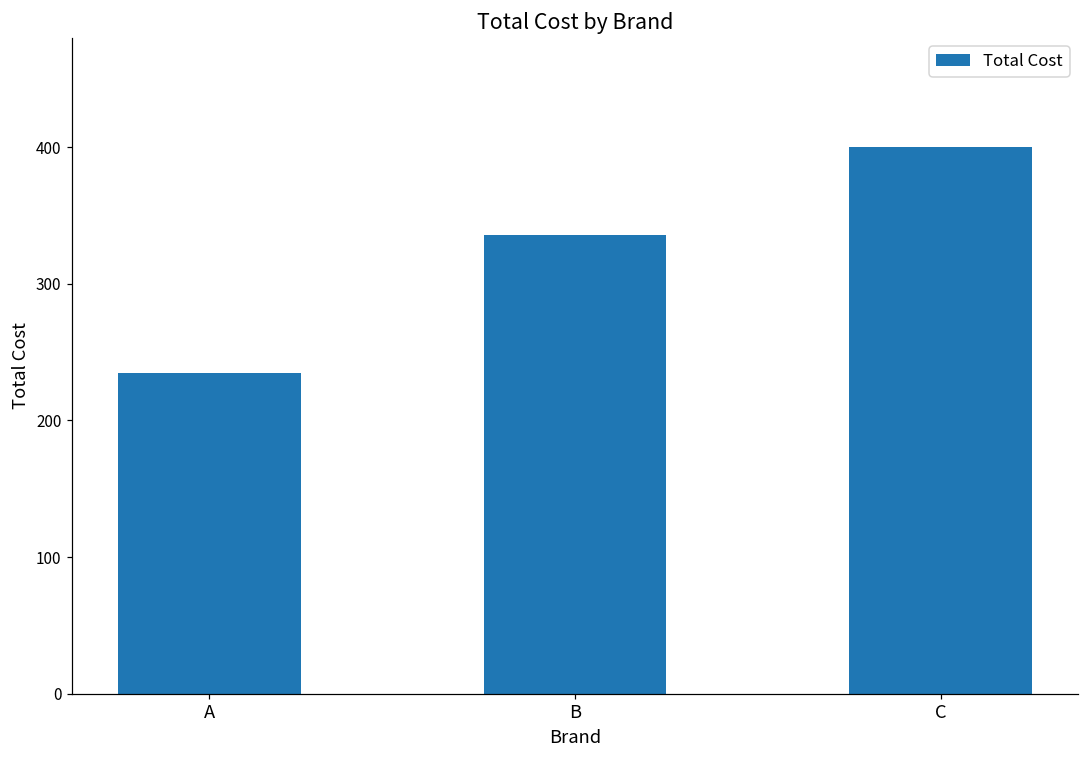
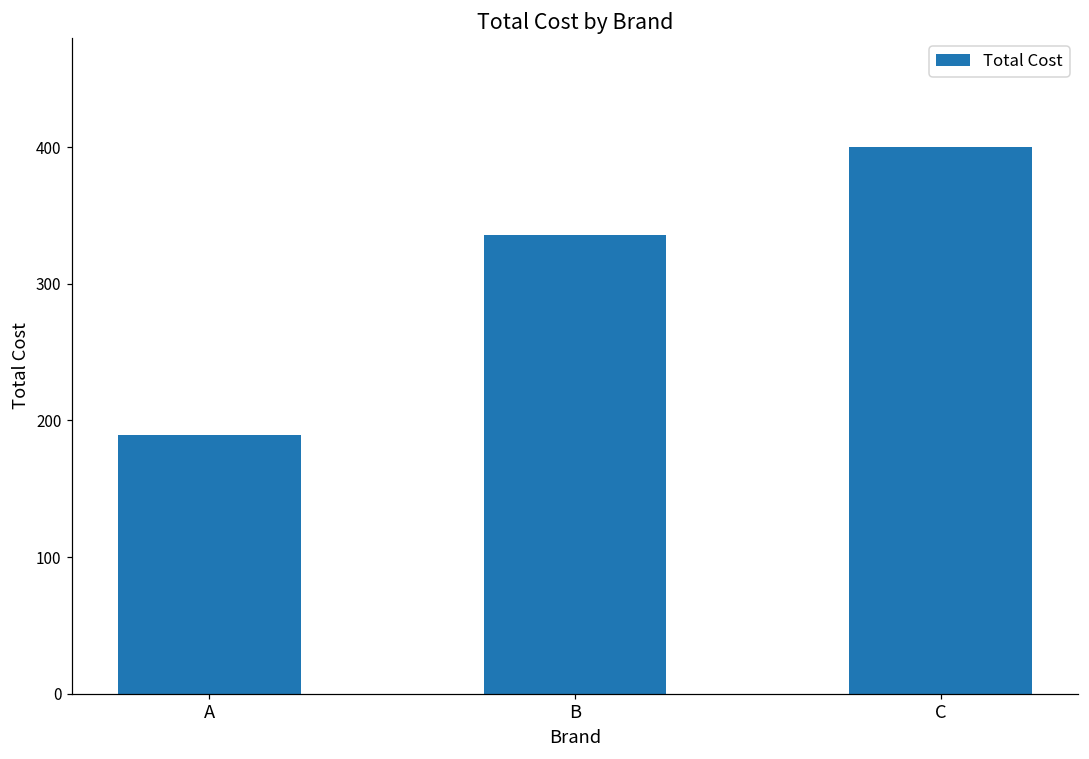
A: 235 -> 189
